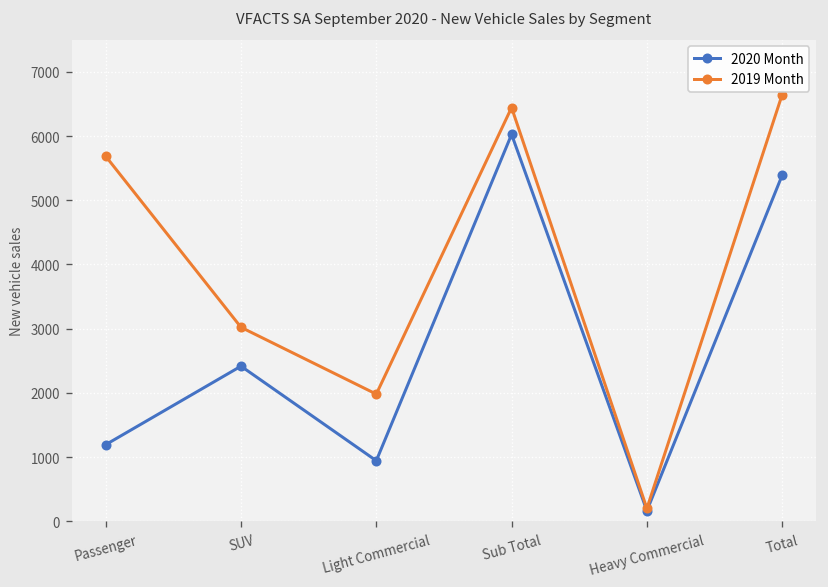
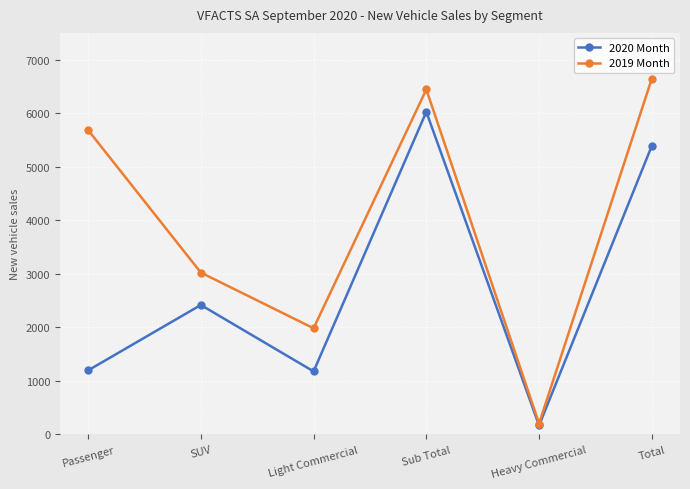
2020 Month, Light Commercial: 900 -> 1200
